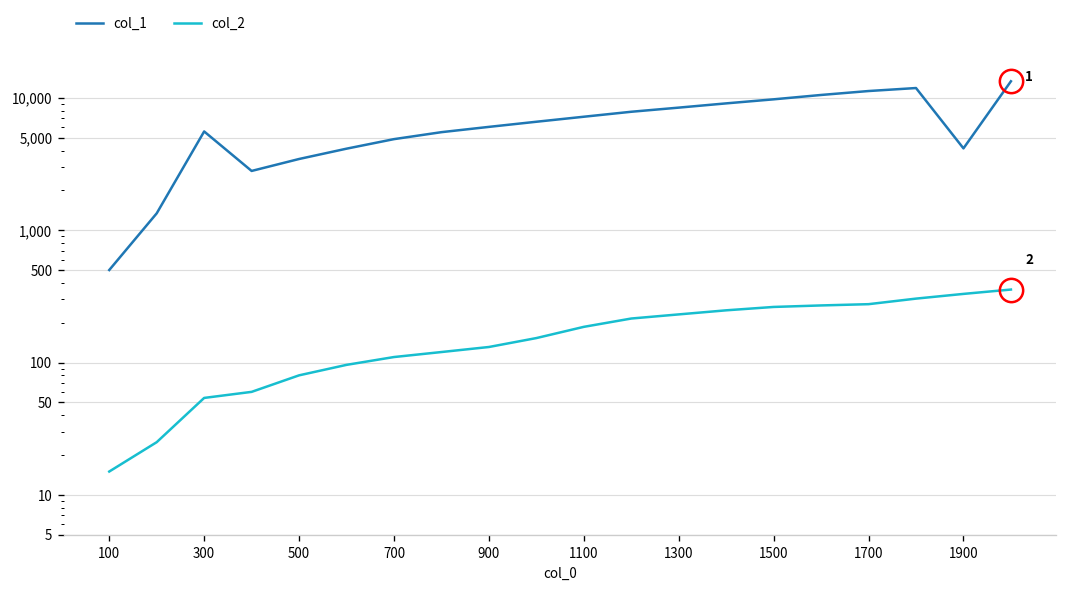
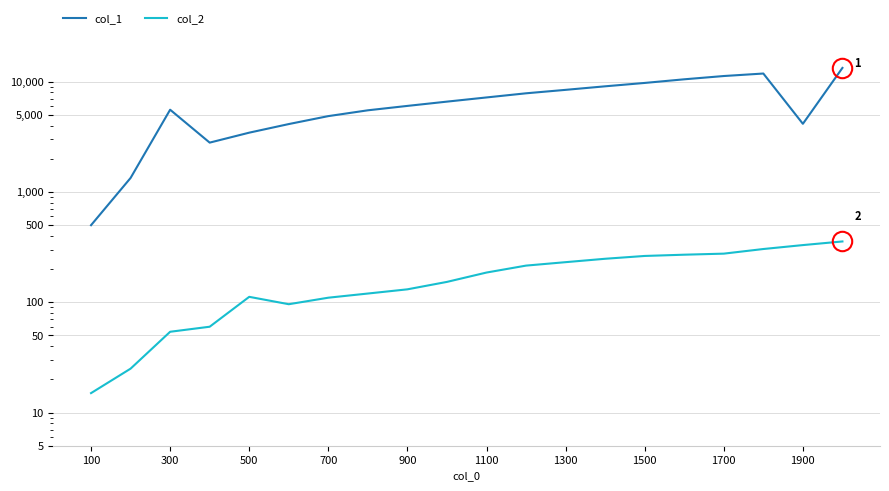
col_2, 500: 80 -> 110
